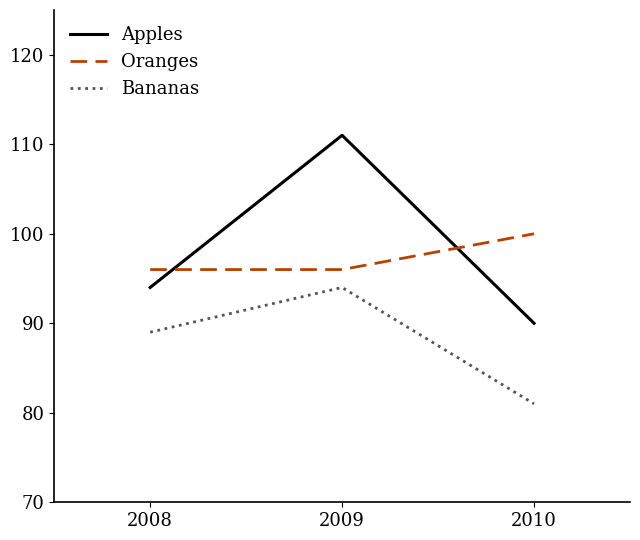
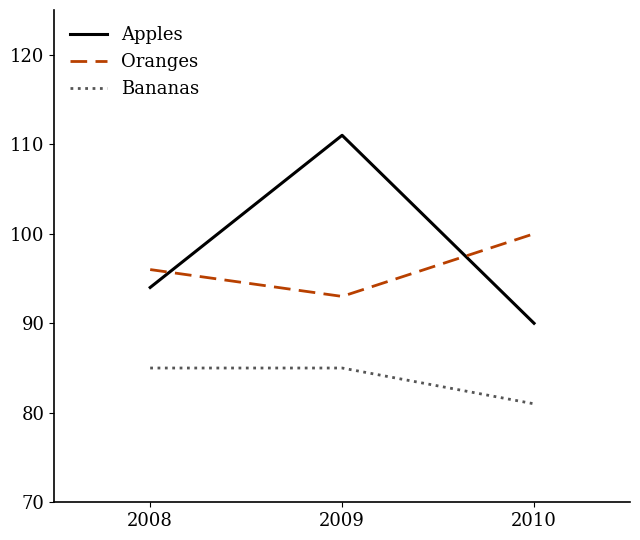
Bananas, 2008: 89 -> 85
Oranges, 2009: 96 -> 93
Bananas, 2009: 94 -> 85
